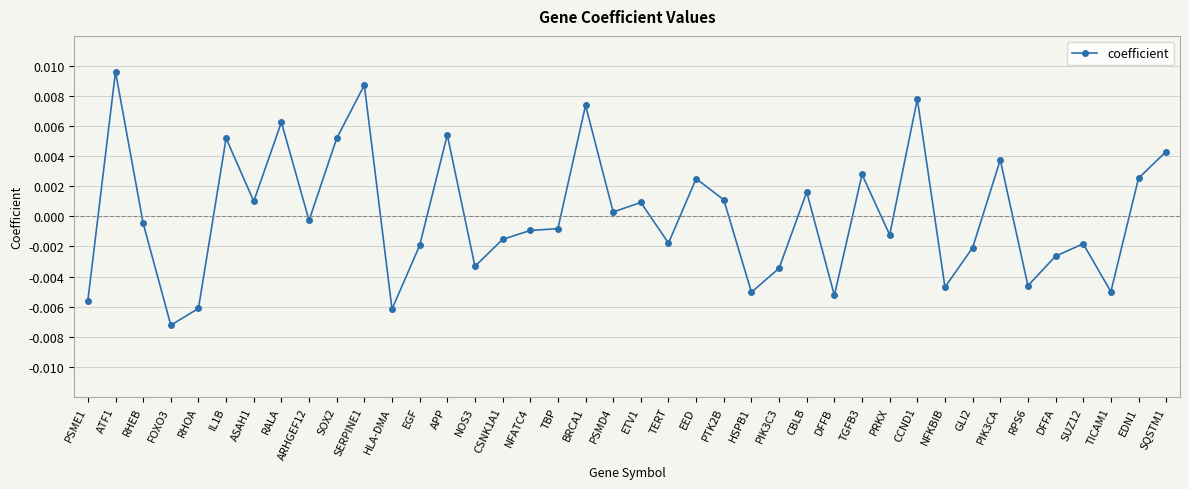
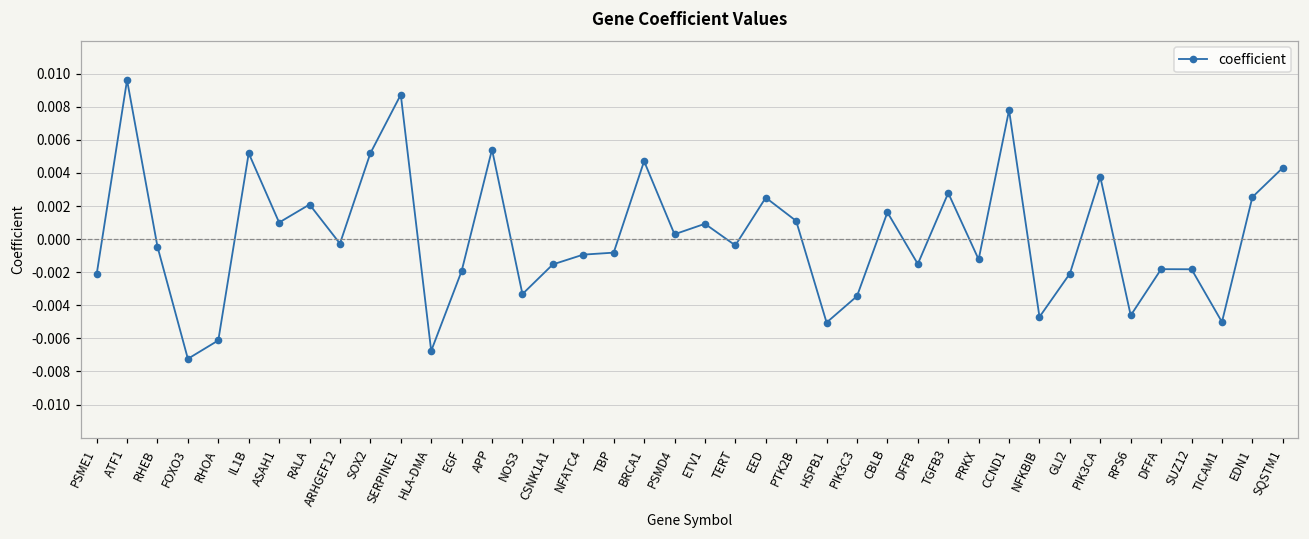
PSME1: -0.0056 -> -0.0021
RALA: 0.0063 -> 0.0021
HLA-DMA: -0.0062 -> -0.0068
BRCA1: 0.0074 -> 0.0047
TERT: -0.0018 -> -0.0004
DFFB: -0.0053 -> -0.0015
DFFA: -0.0026 -> -0.0018
